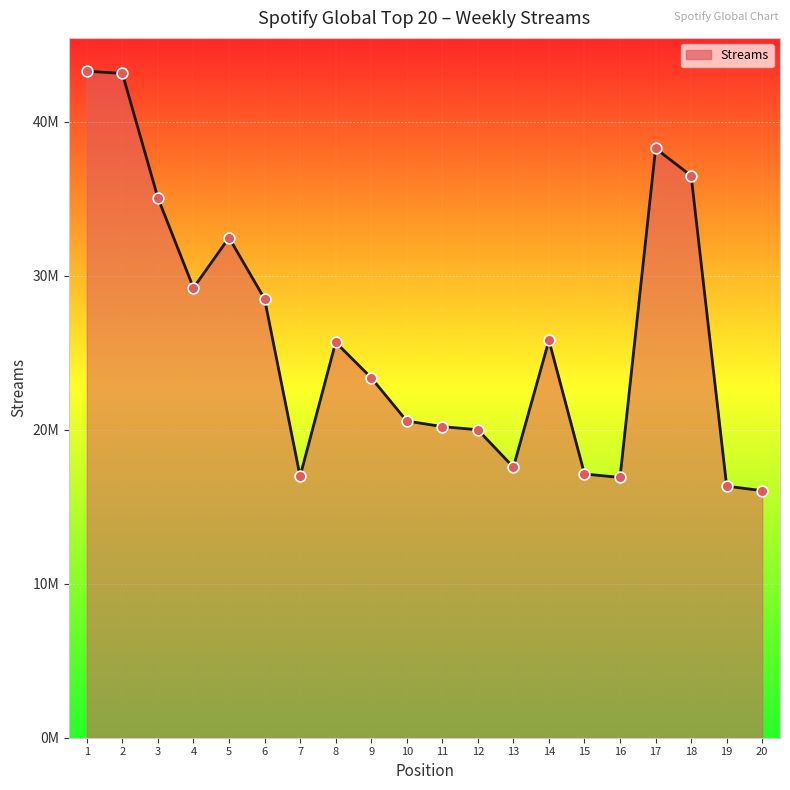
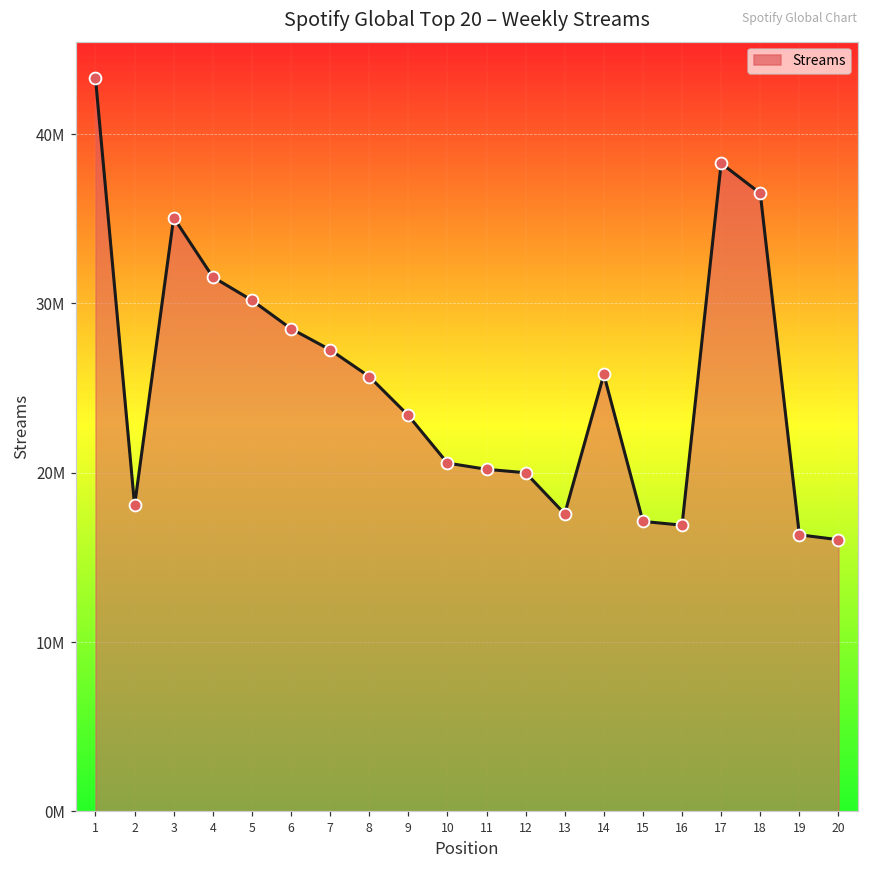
2: 43200000 -> 18100000
4: 29200000 -> 31600000
5: 32500000 -> 30200000
7: 17000000 -> 27300000
